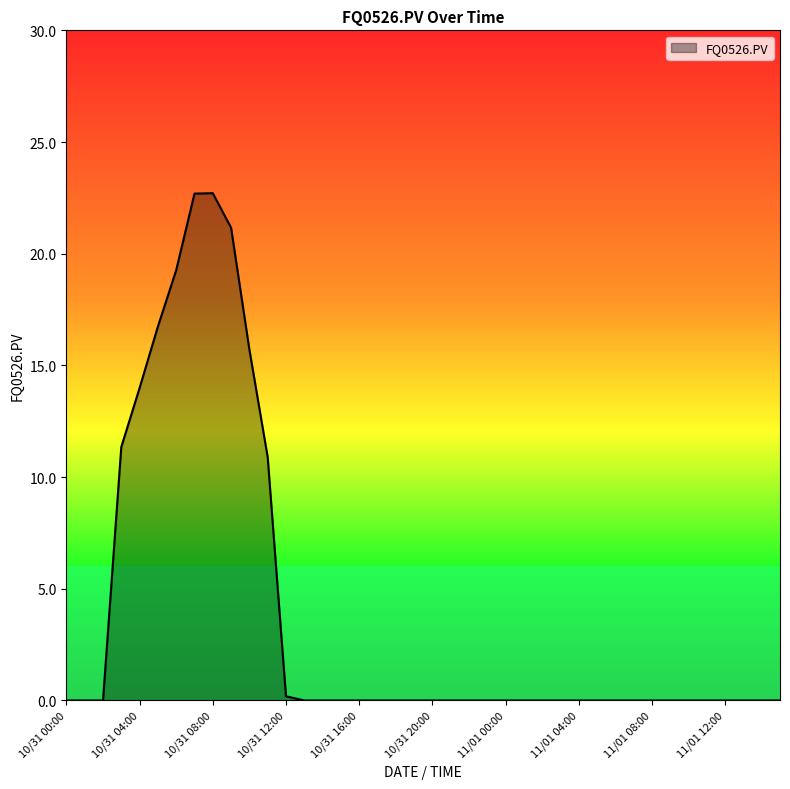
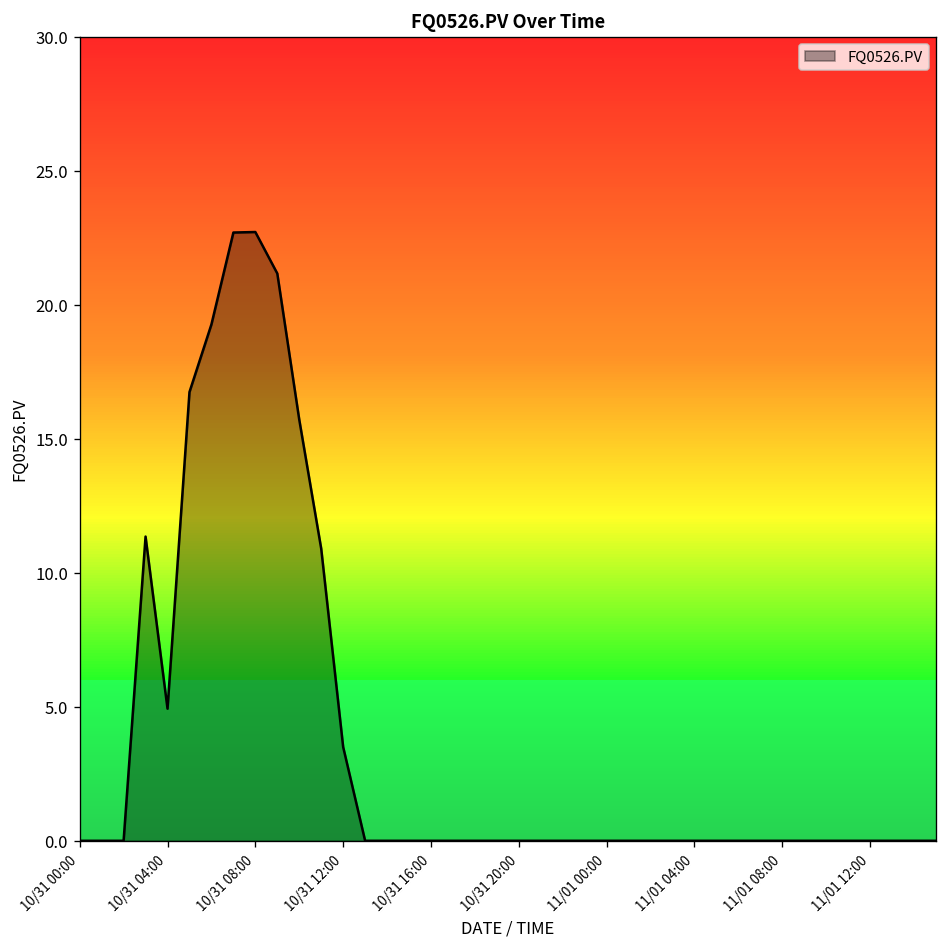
10/31 04:00: 14.0 -> 4.9
10/31 12:00: 0.2 -> 3.5
